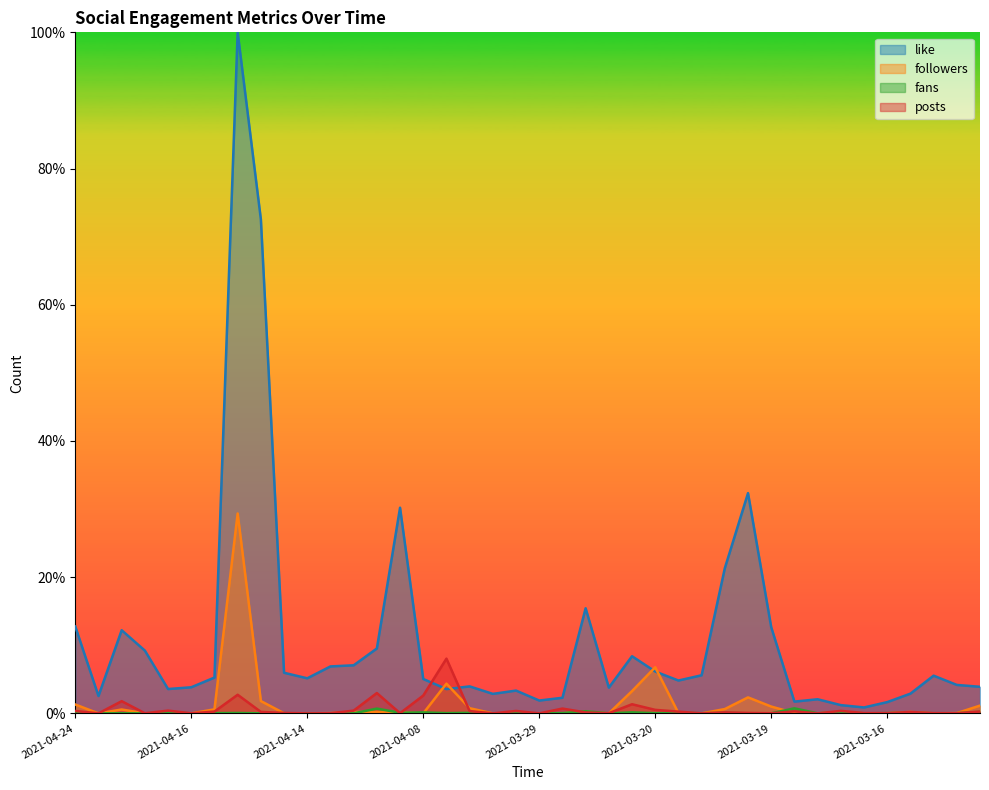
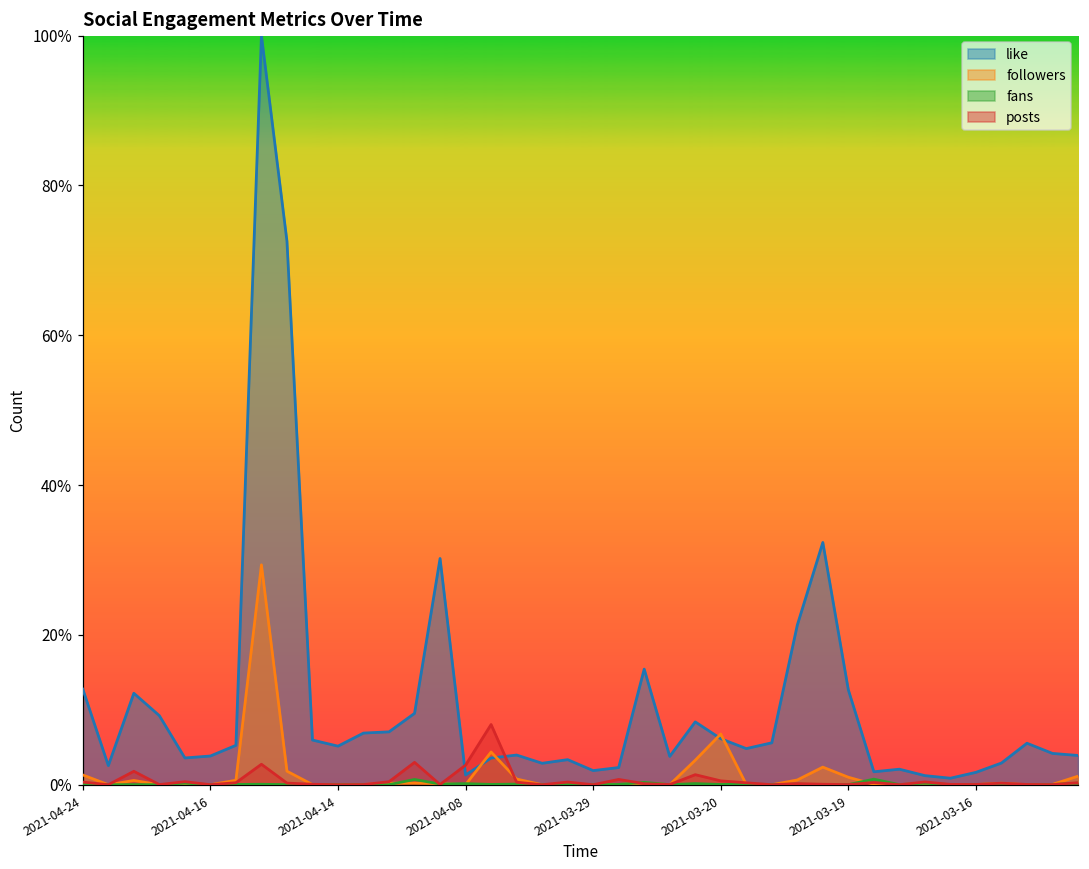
like, 2021-04-08: 5% -> 1%
